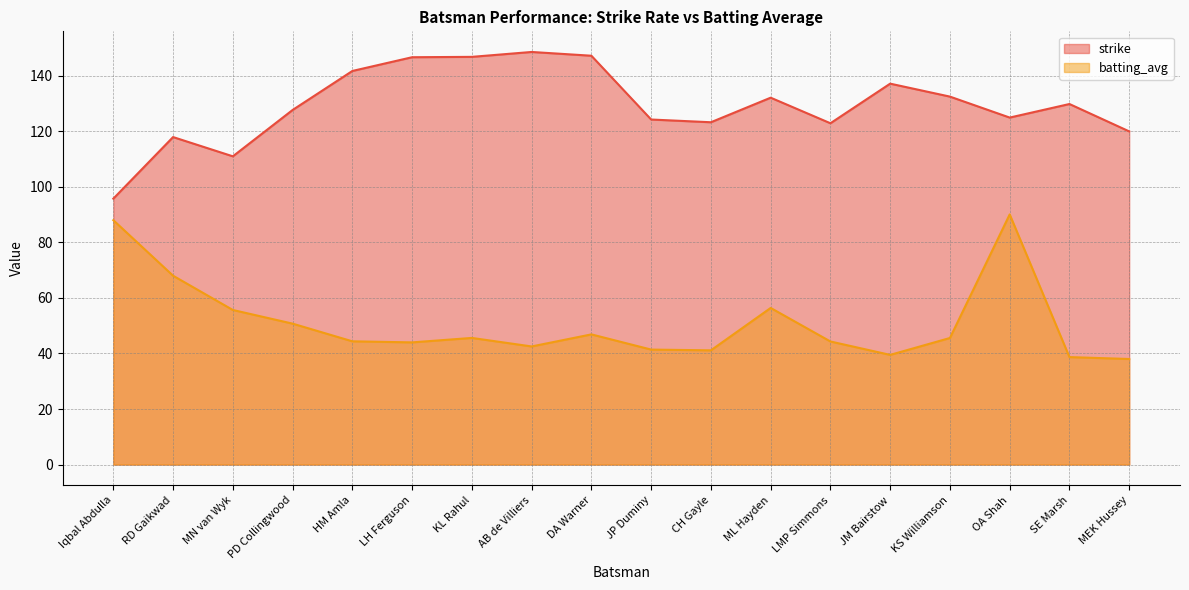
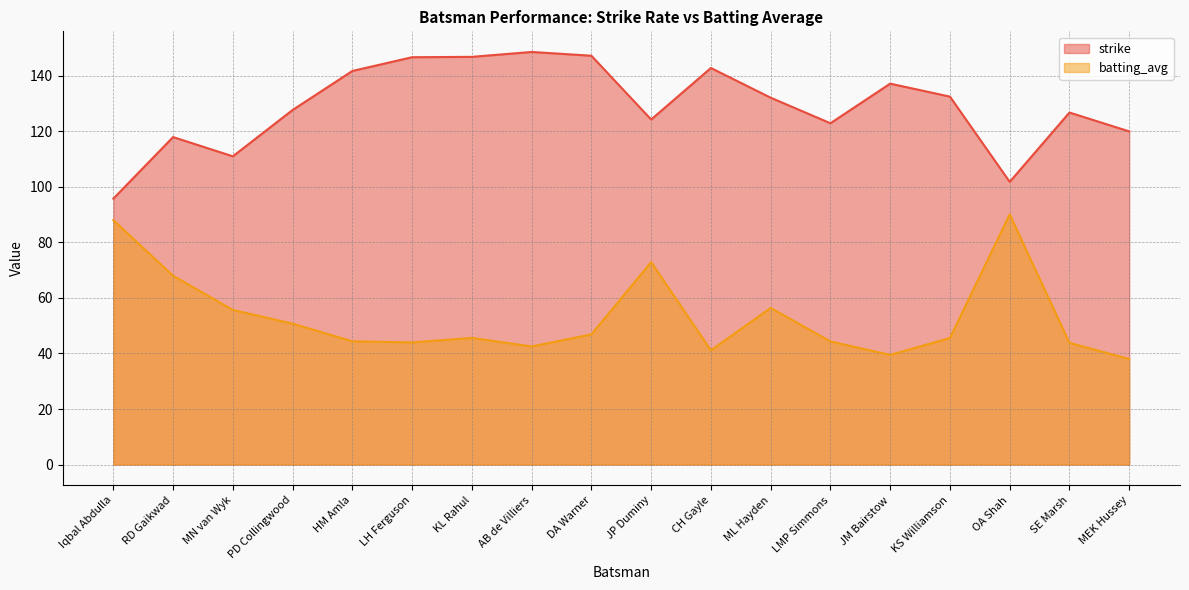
batting_avg, JP Duminy: 41 -> 73
strike, CH Gayle: 123 -> 143
strike, OA Shah: 125 -> 102
strike, SE Marsh: 130 -> 127
batting_avg, SE Marsh: 39 -> 44
